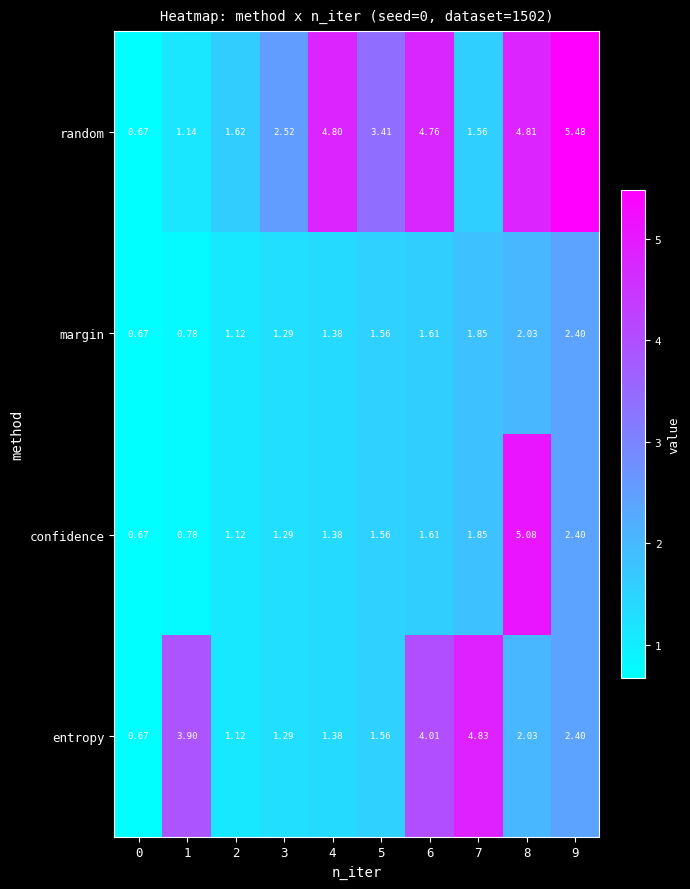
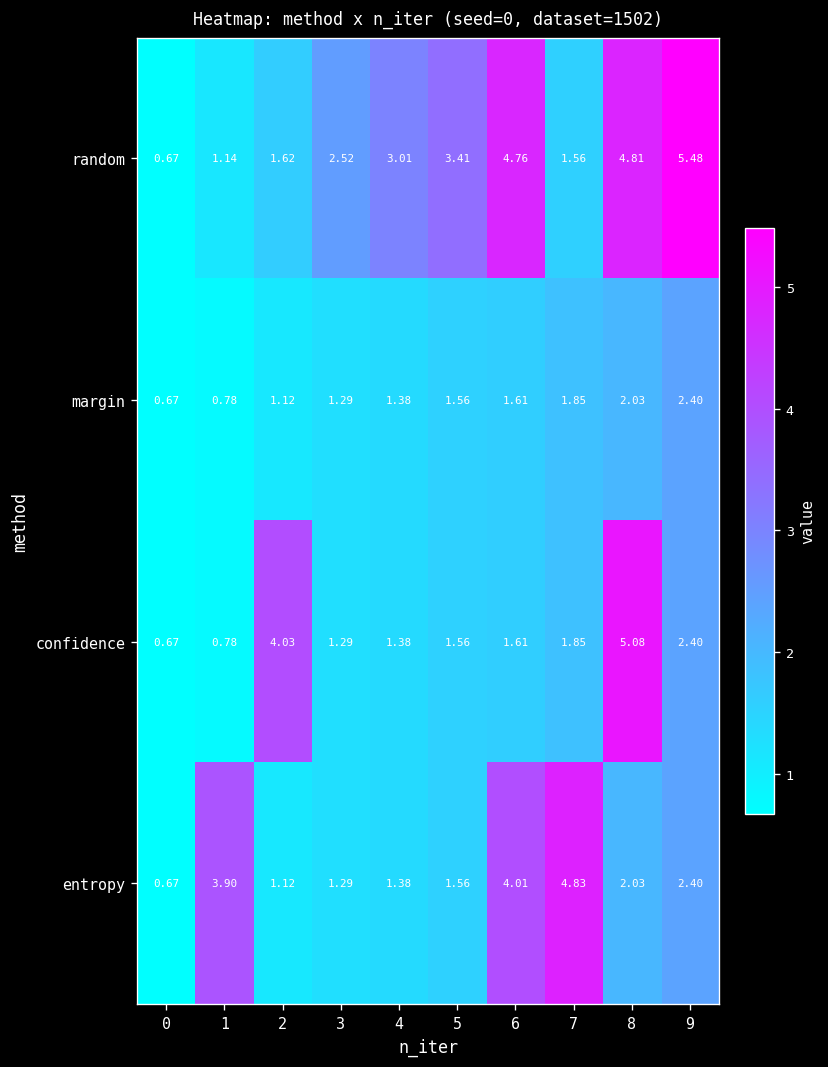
random, 4: 4.80 -> 3.01
confidence, 2: 1.12 -> 4.03
